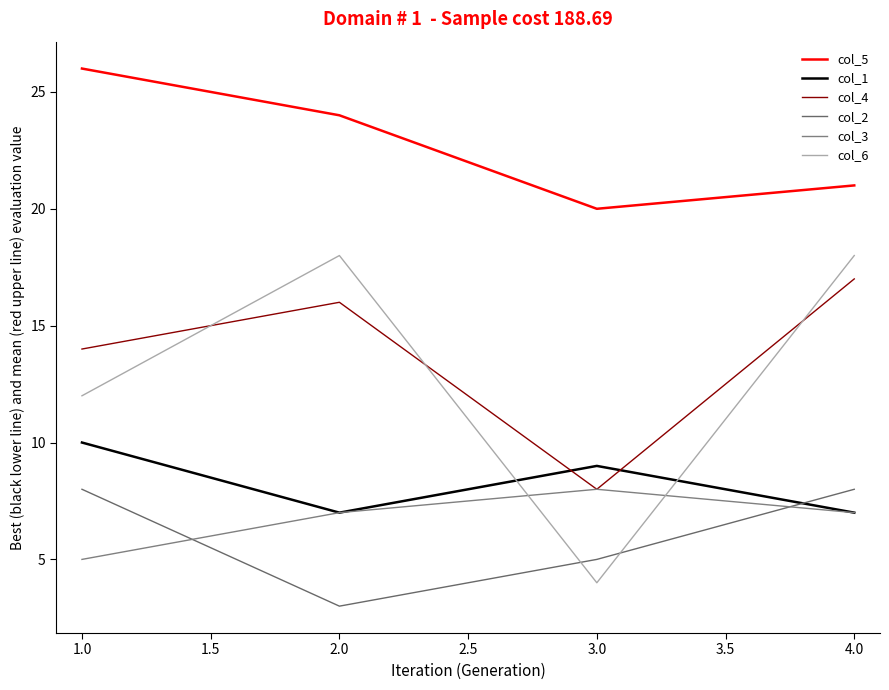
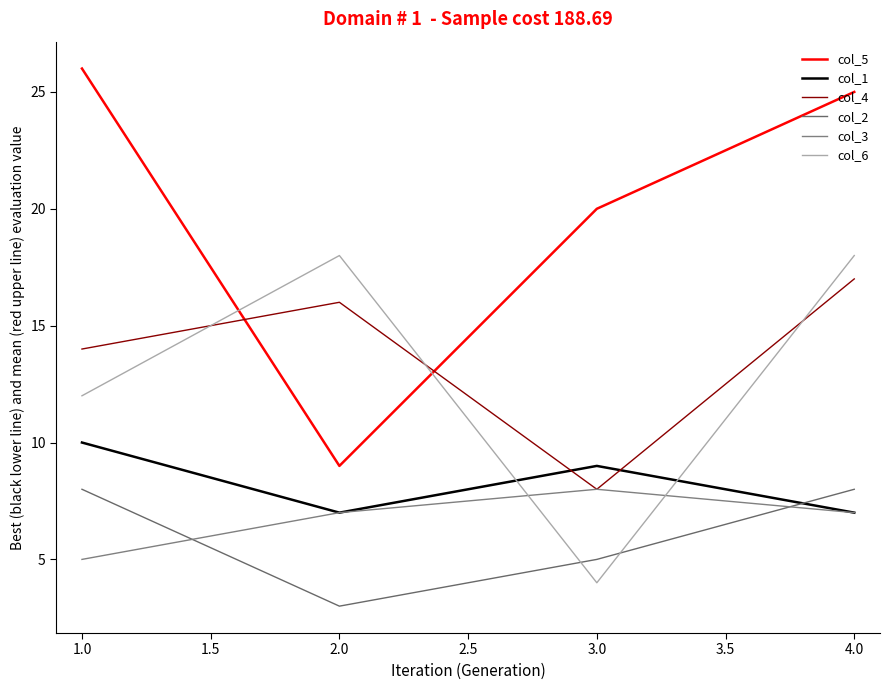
col_5, 2.0: 24 -> 9
col_5, 4.0: 21 -> 25
